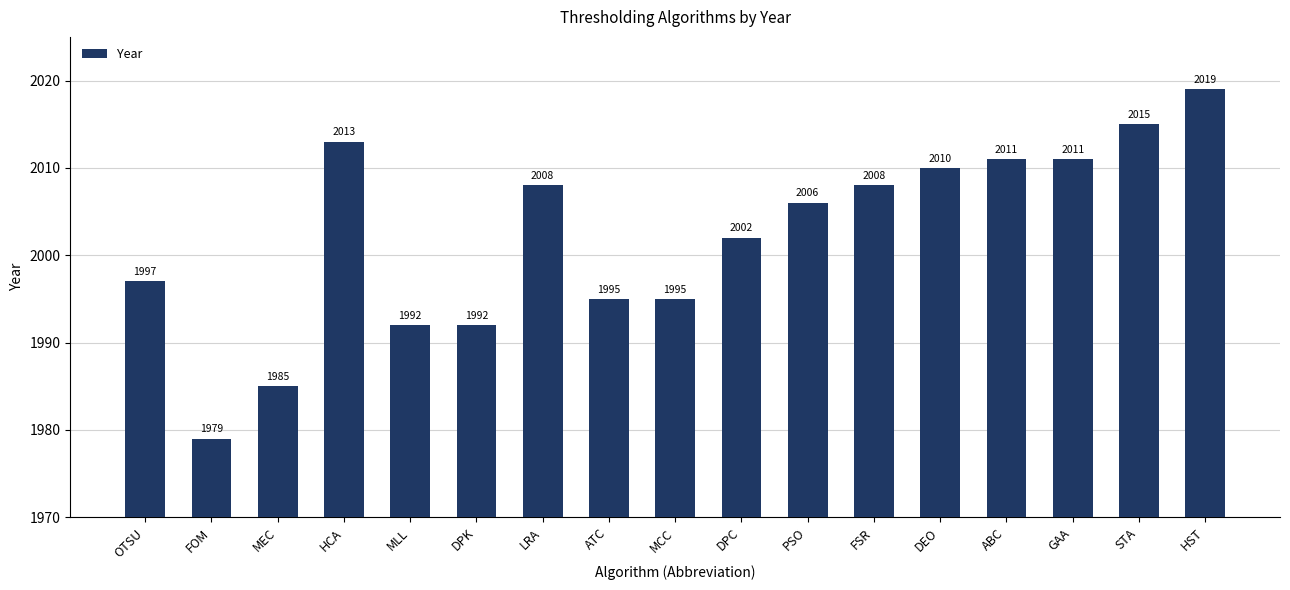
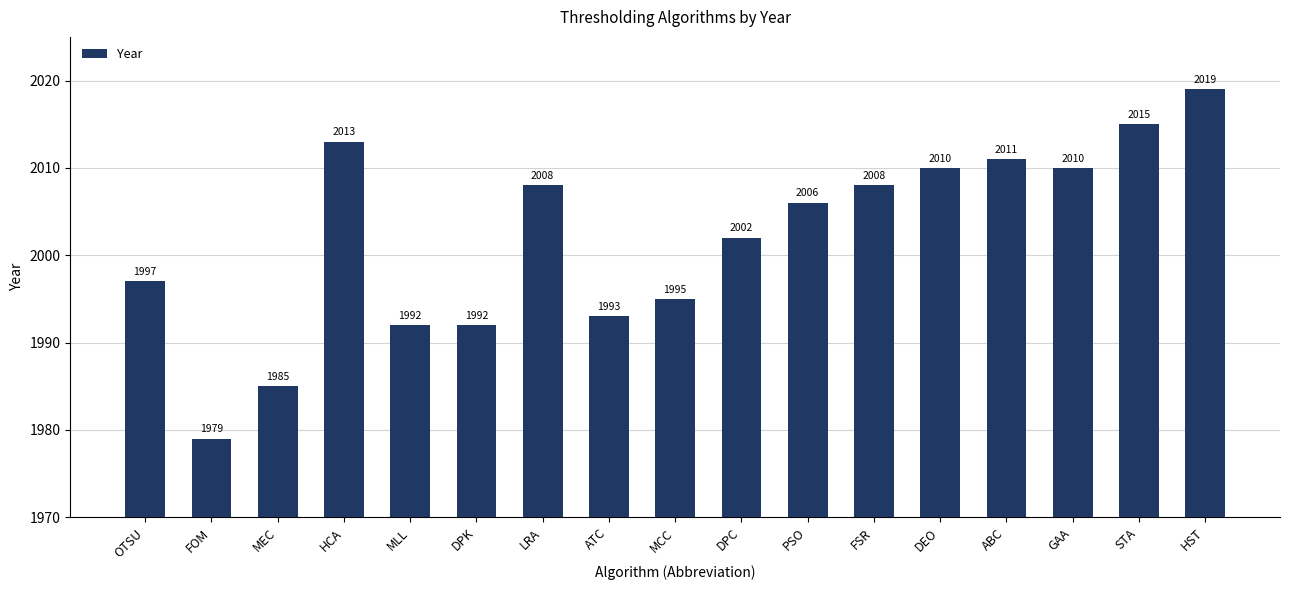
ATC: 1995 -> 1993
GAA: 2011 -> 2010
